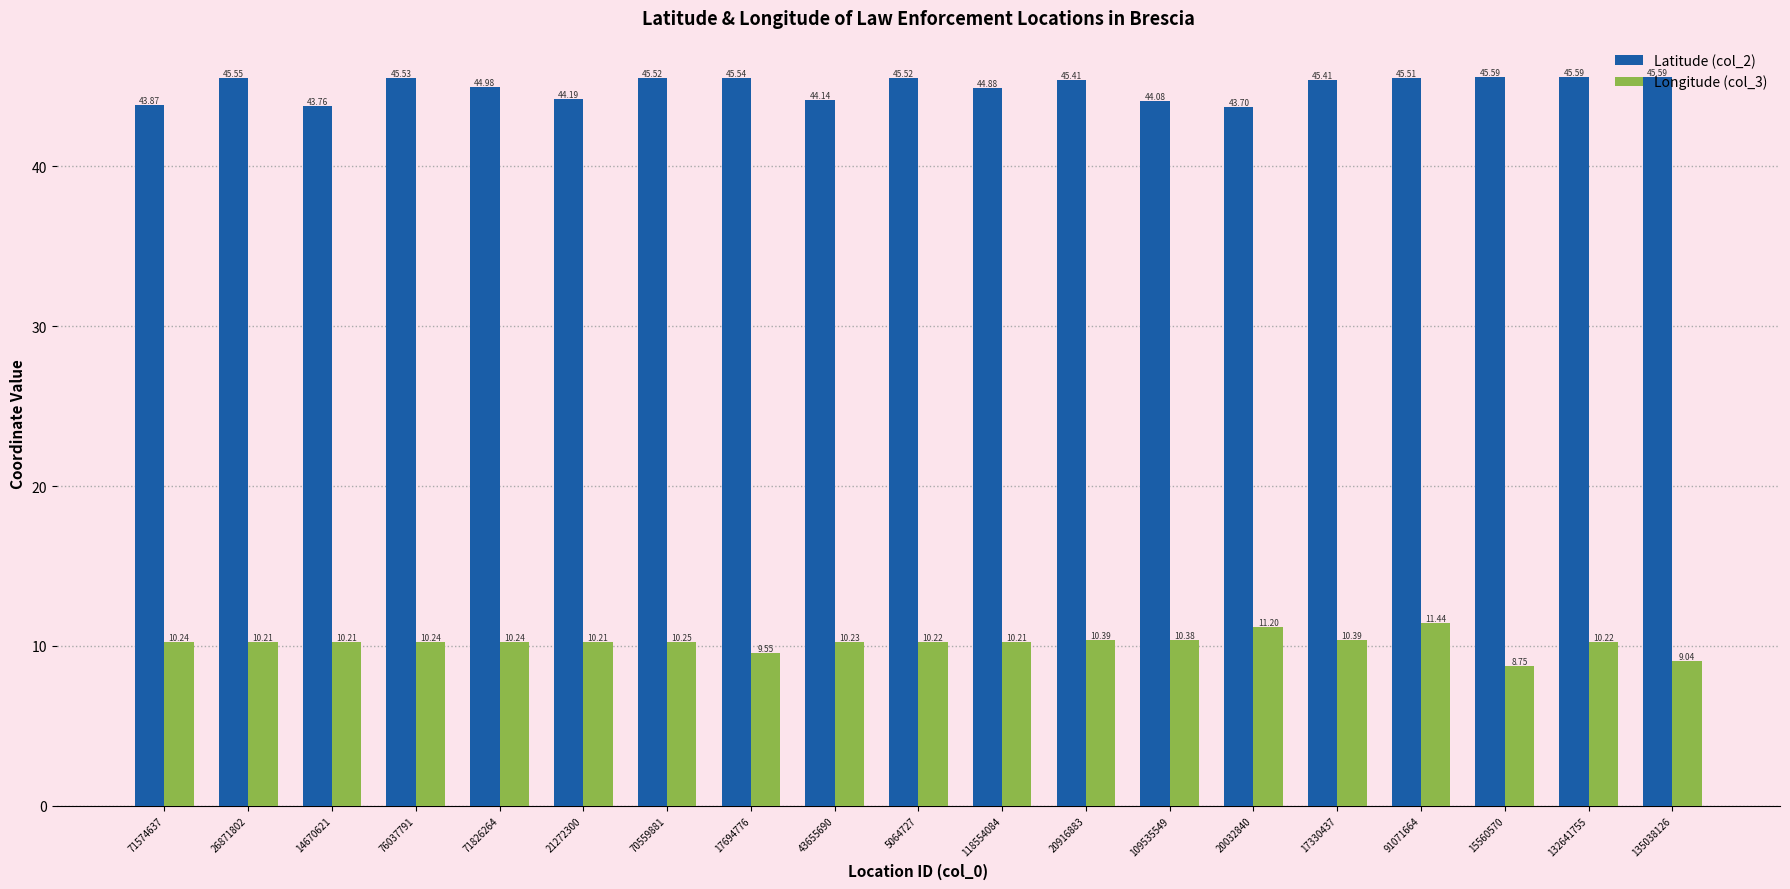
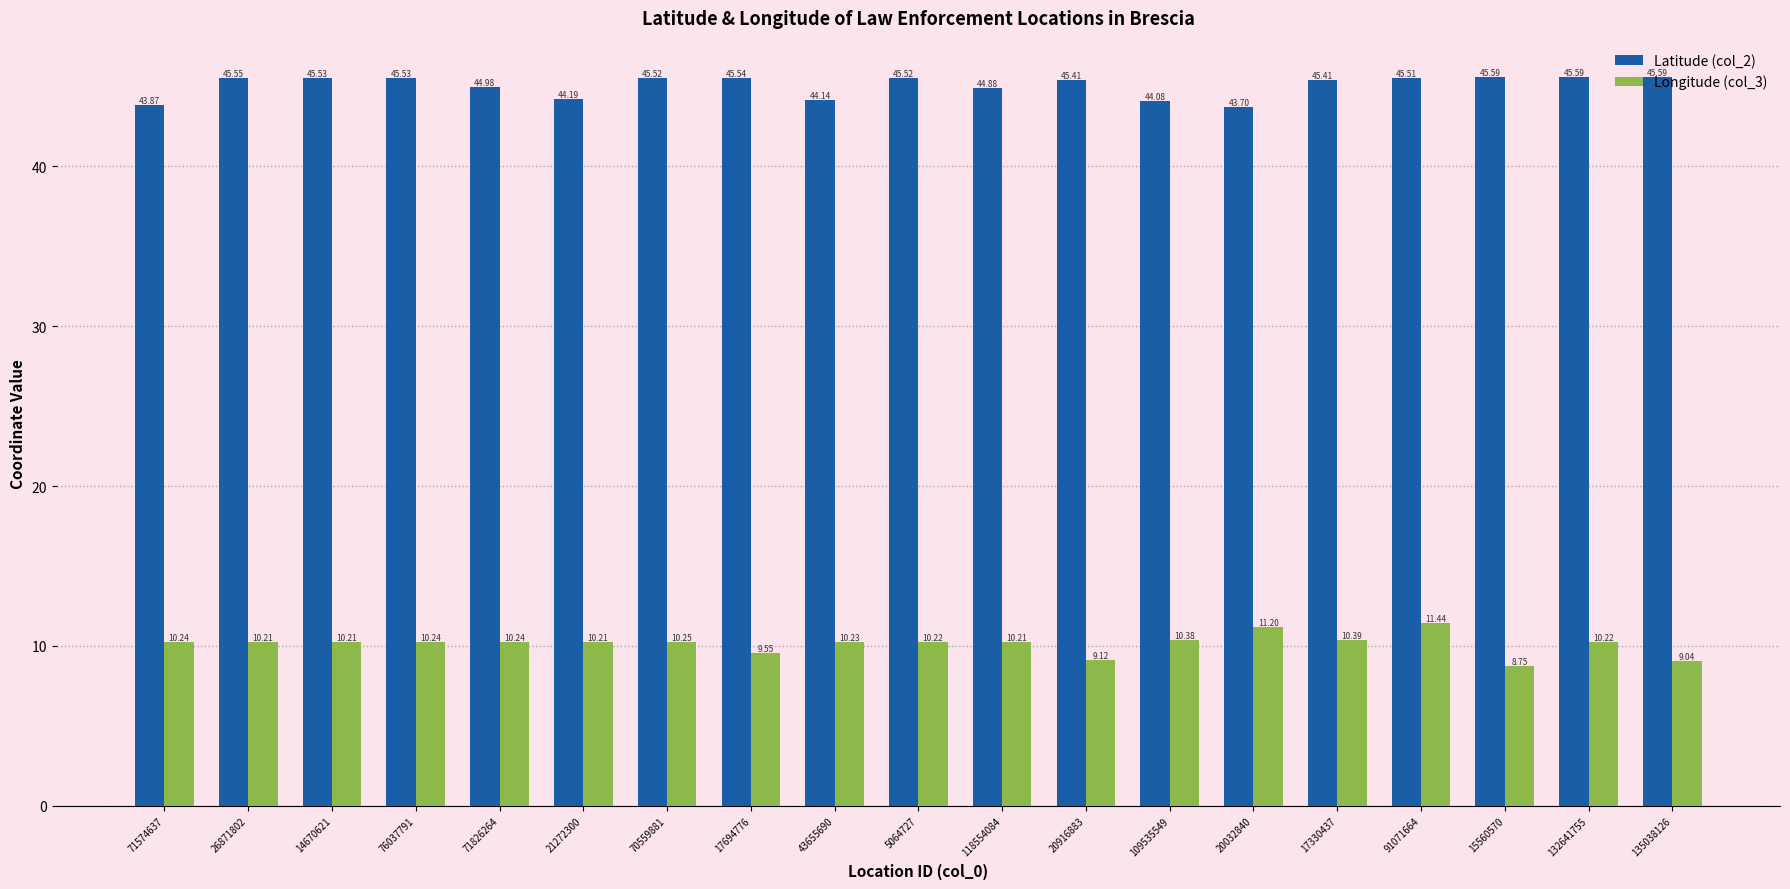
Latitude (col_2), 14670621: 43.76 -> 45.53
Longitude (col_3), 20916883: 10.39 -> 9.12
